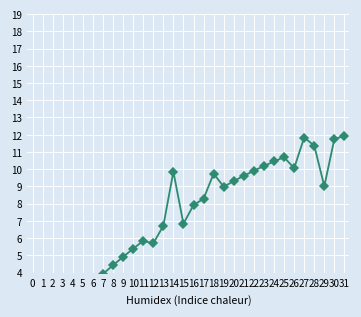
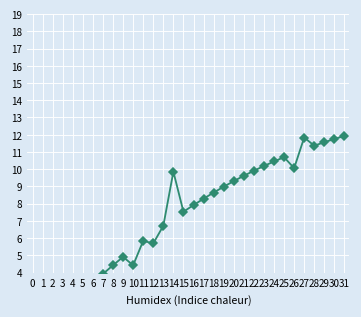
10: 5.4 -> 4.4
15: 6.8 -> 7.5
18: 9.7 -> 8.6
29: 9.0 -> 11.6
